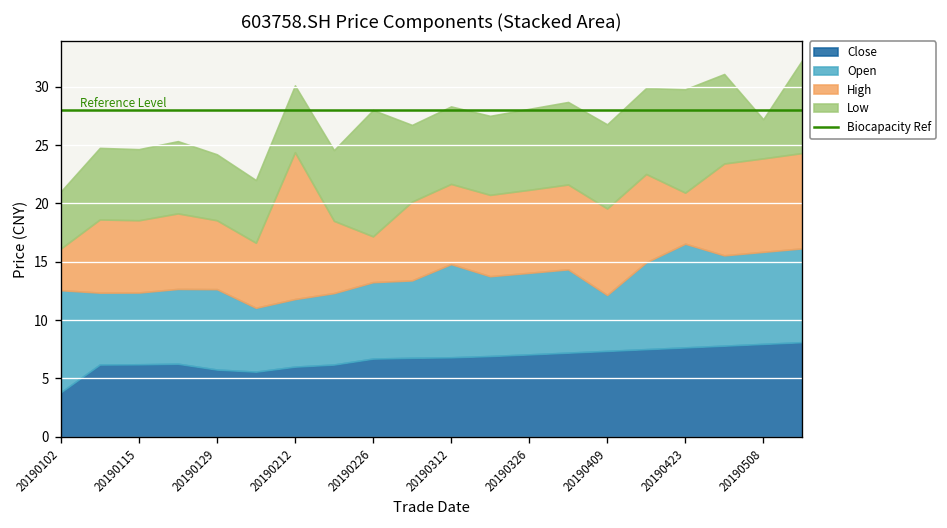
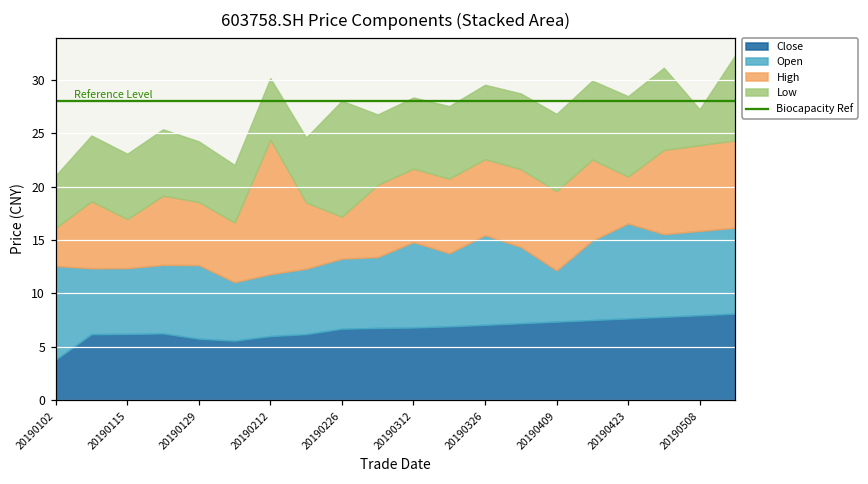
High, 20190115: 6 -> 5
Open, 20190326: 7 -> 8
Low, 20190423: 9 -> 8
